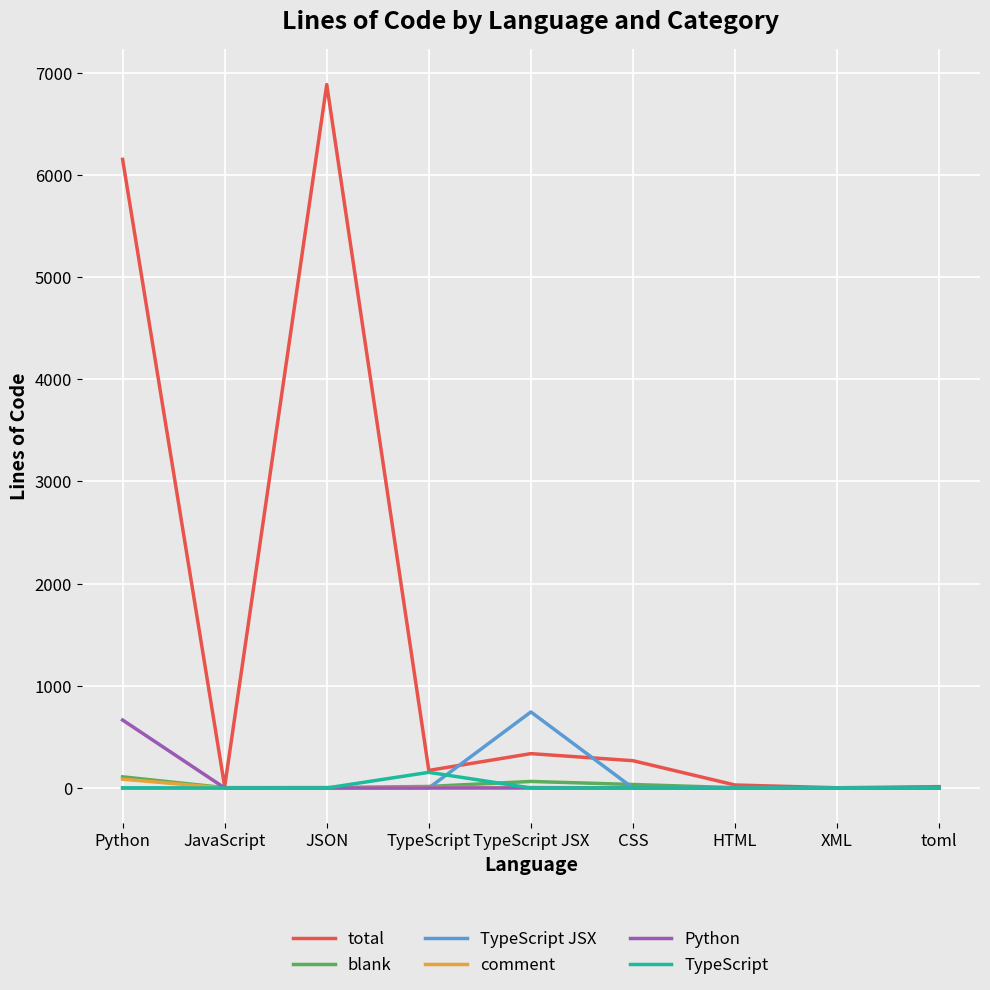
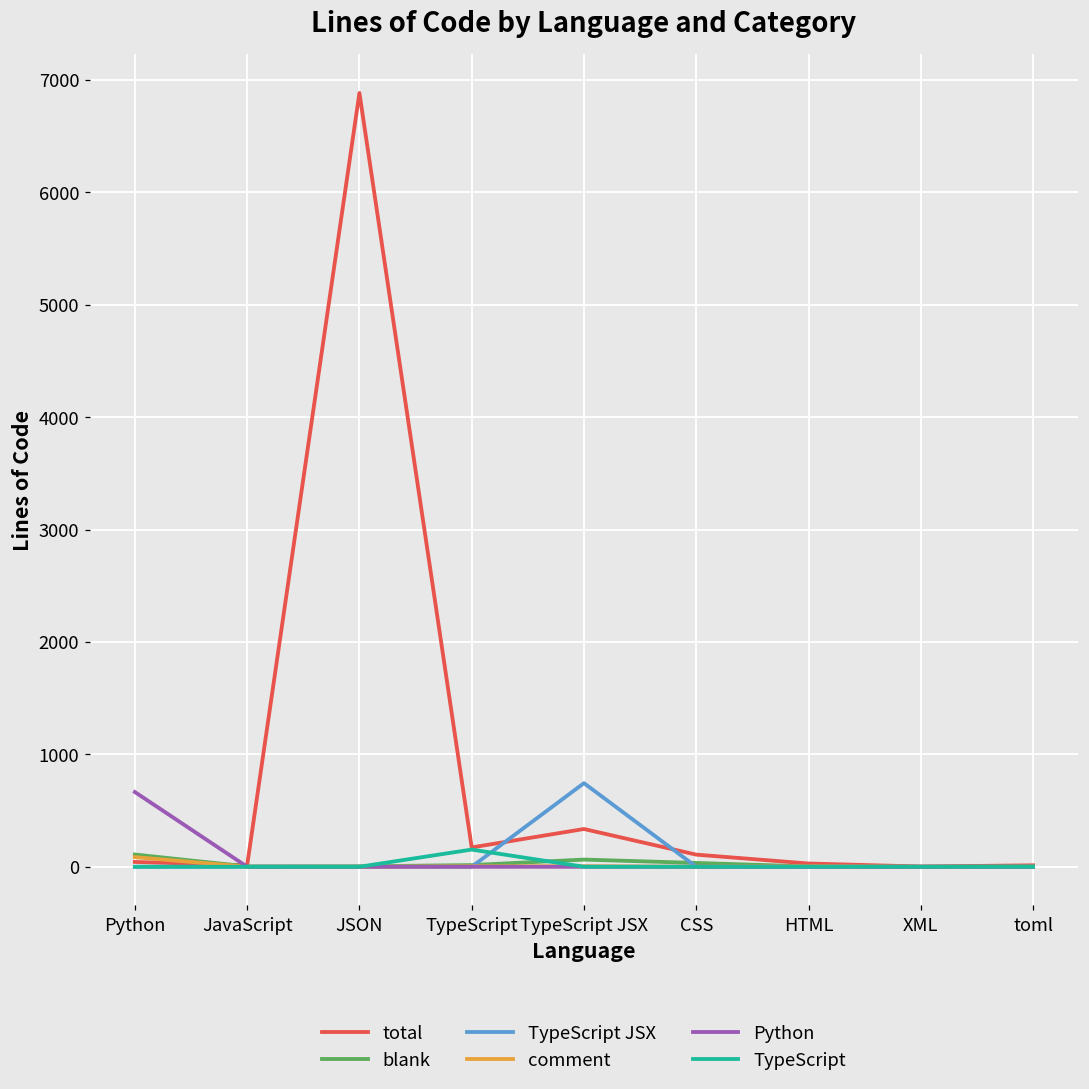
total, Python: 6150 -> 40
total, CSS: 270 -> 110
